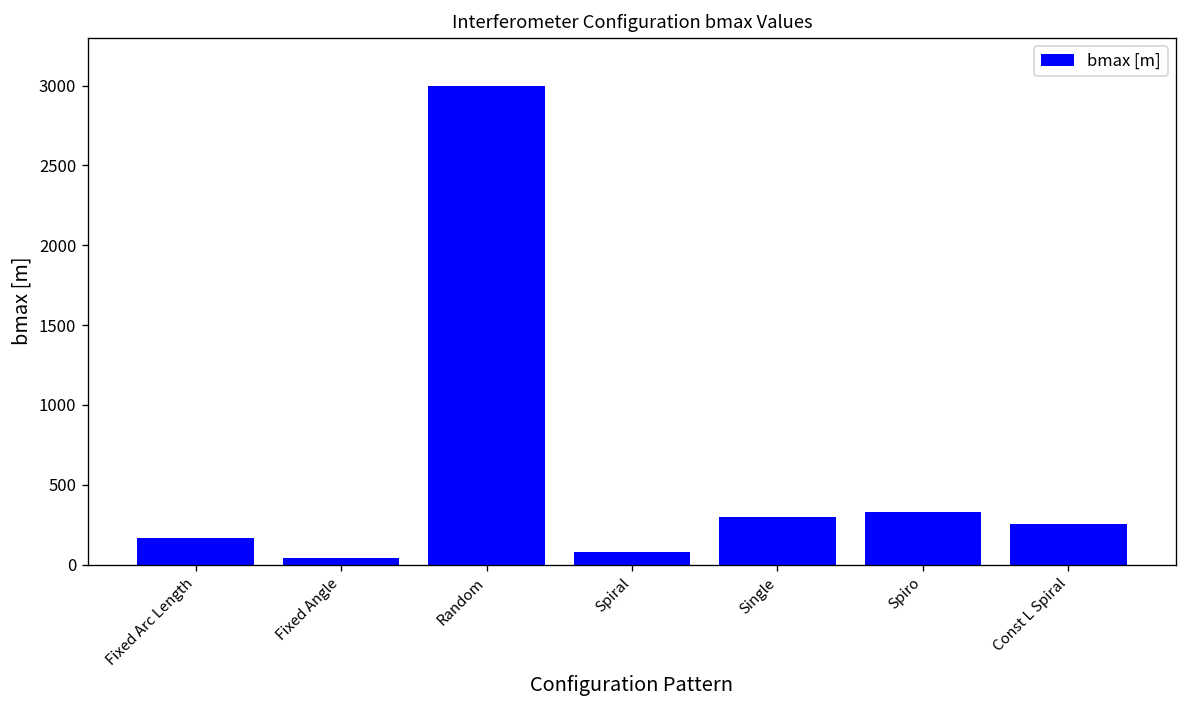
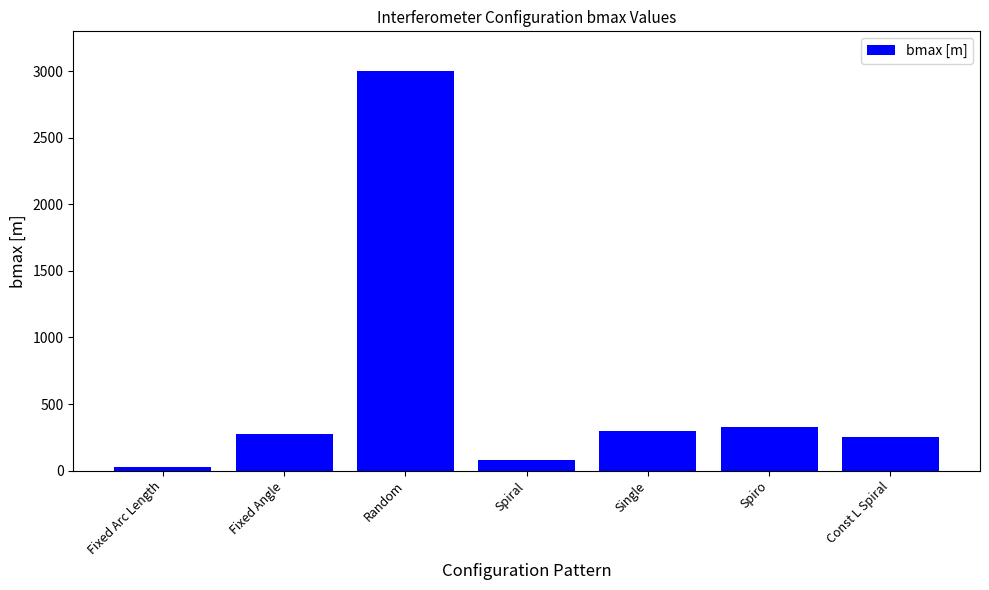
Fixed Arc Length: 170 -> 30
Fixed Angle: 40 -> 280
